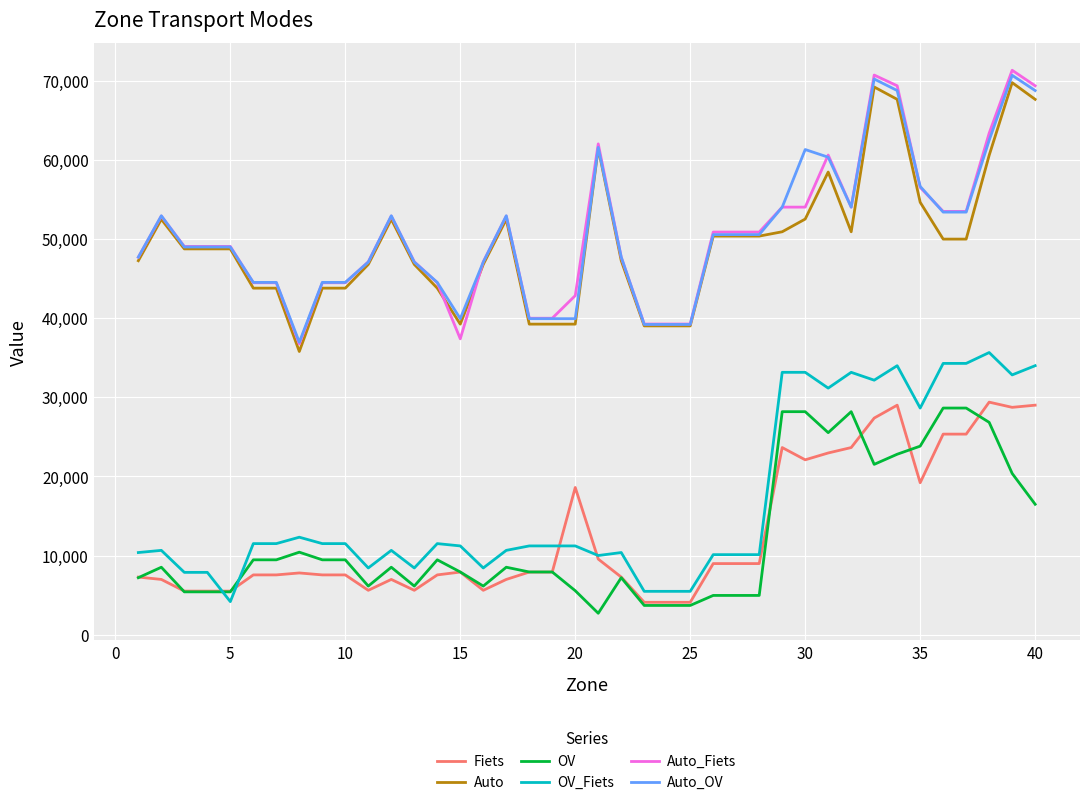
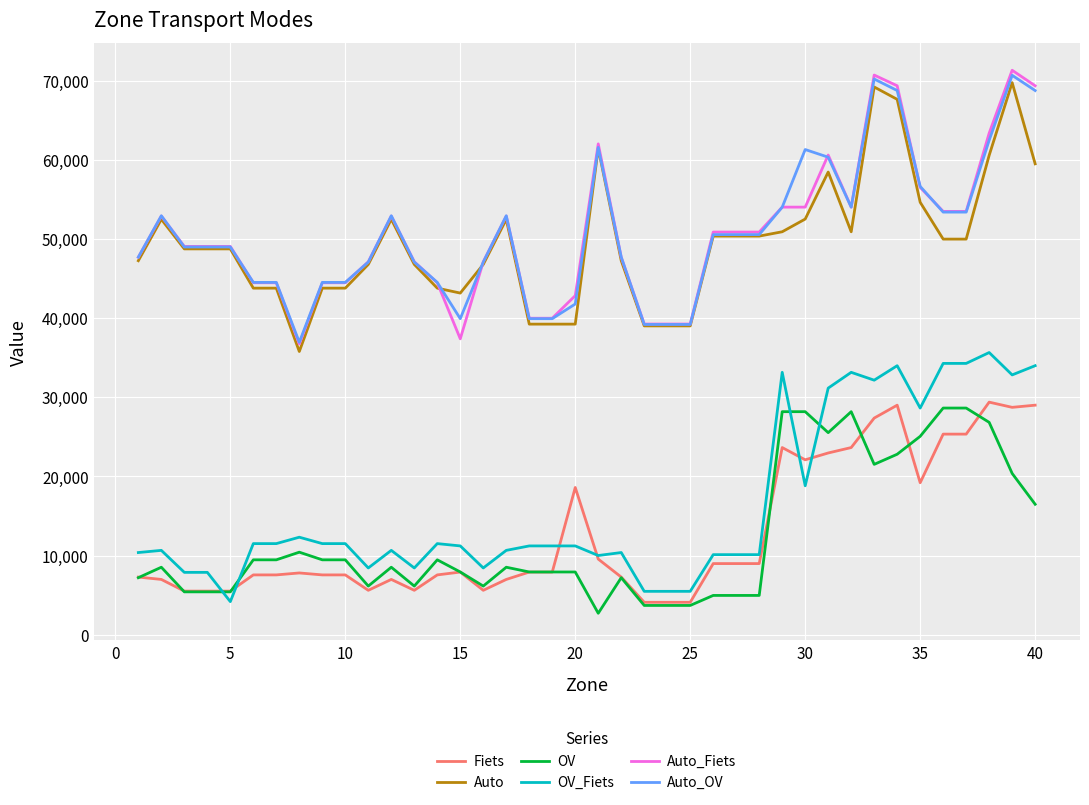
Auto, 15: 39,000 -> 43,000
OV, 20: 6,000 -> 8,000
Auto_OV, 20: 40,000 -> 42,000
OV_Fiets, 30: 33,000 -> 19,000
OV, 35: 24,000 -> 25,000
Auto, 40: 68,000 -> 59,000
